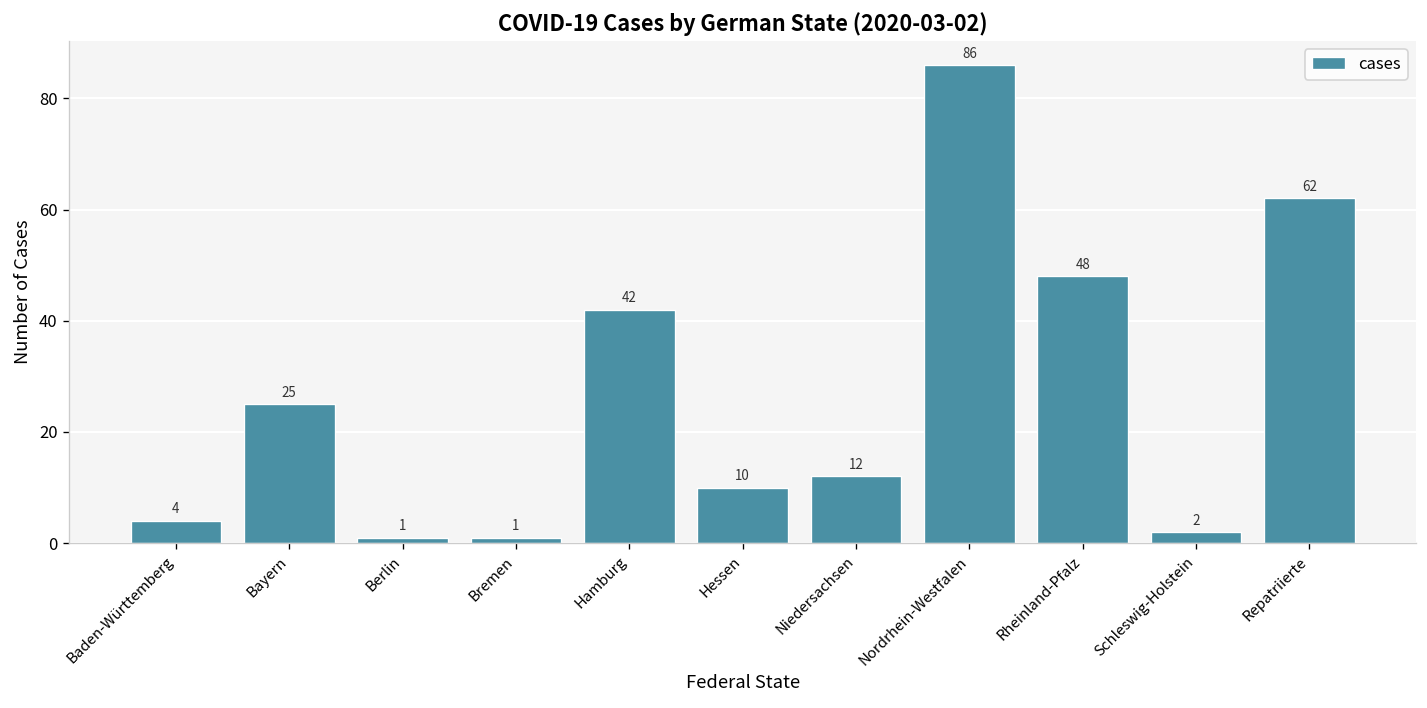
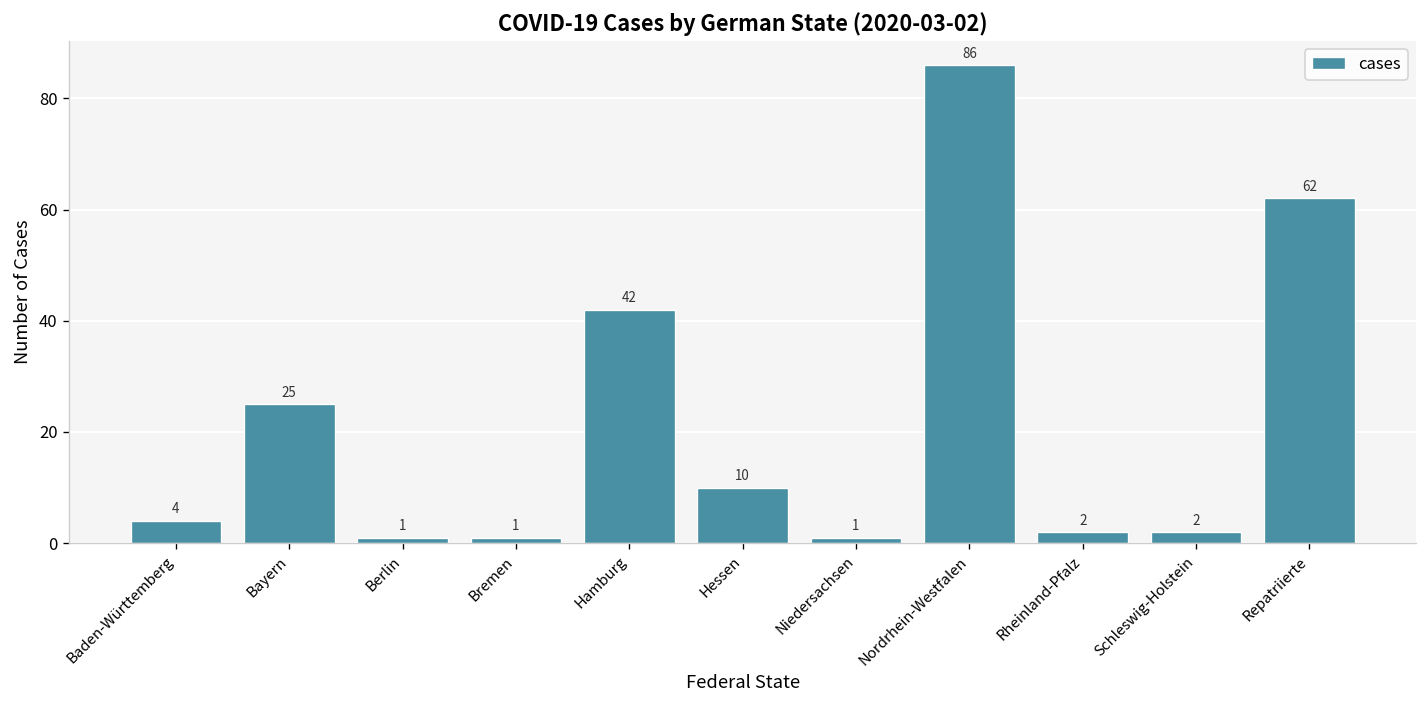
Niedersachsen: 12 -> 1
Rheinland-Pfalz: 48 -> 2
